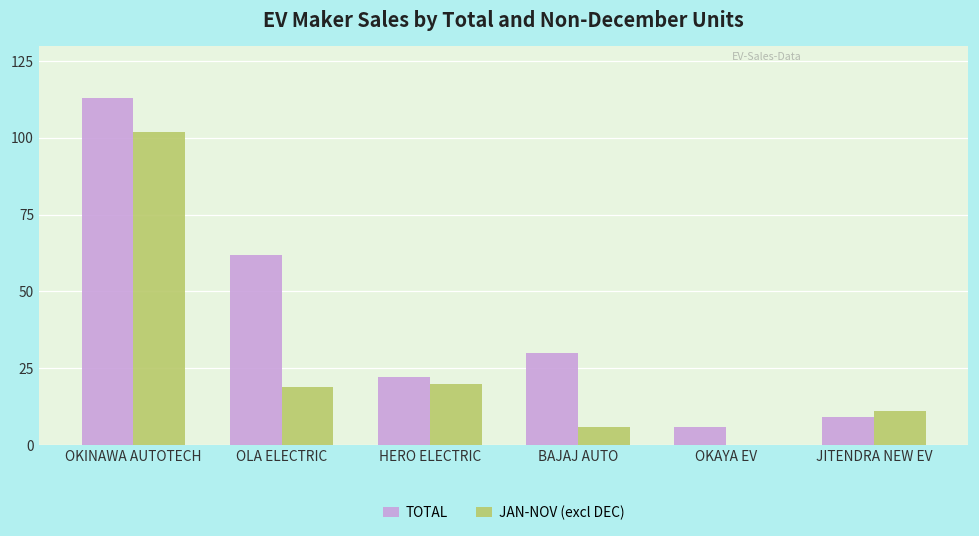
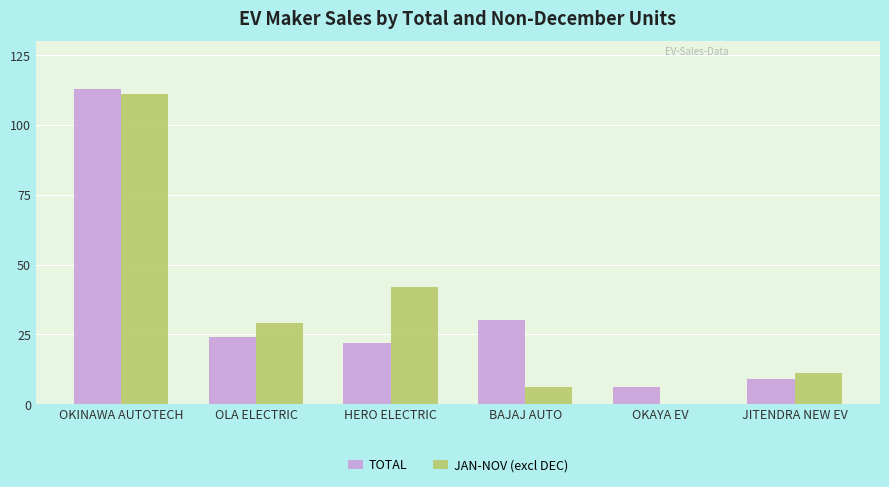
JAN-NOV (excl DEC), OKINAWA AUTOTECH: 102 -> 111
TOTAL, OLA ELECTRIC: 62 -> 24
JAN-NOV (excl DEC), OLA ELECTRIC: 19 -> 29
JAN-NOV (excl DEC), HERO ELECTRIC: 20 -> 42
